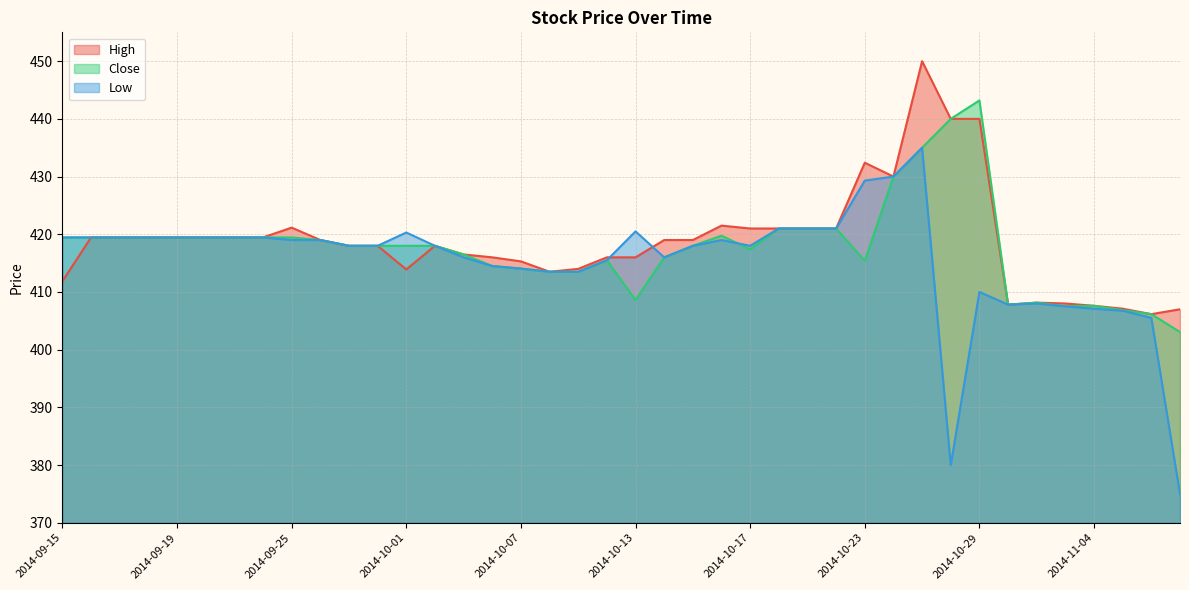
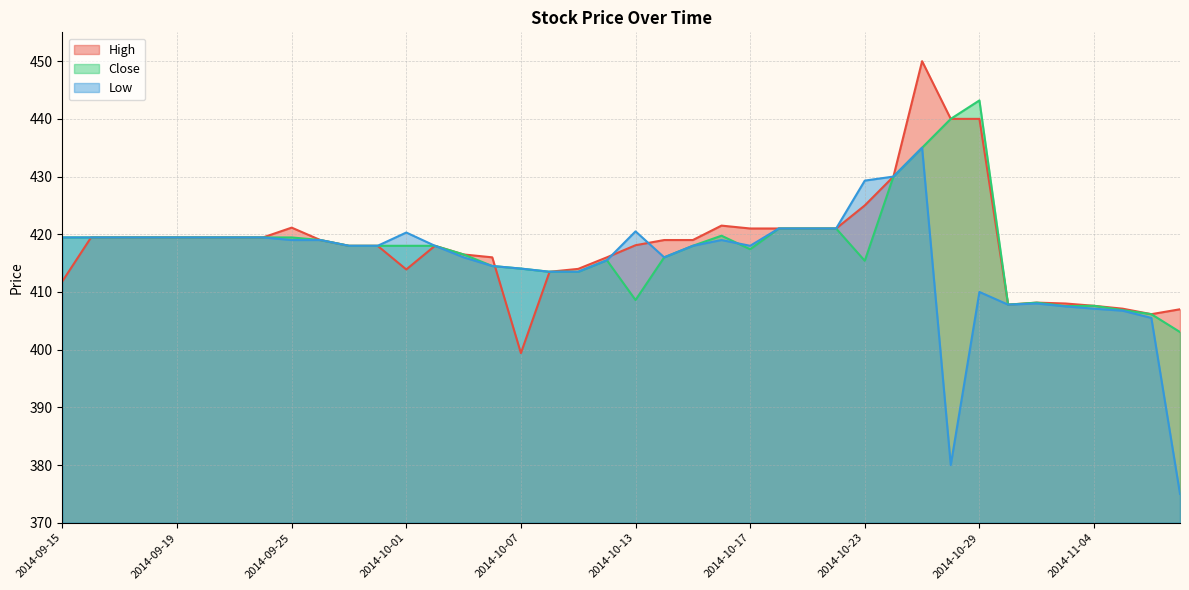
High, 2014-10-07: 415 -> 399
High, 2014-10-13: 416 -> 418
High, 2014-10-23: 432 -> 425
